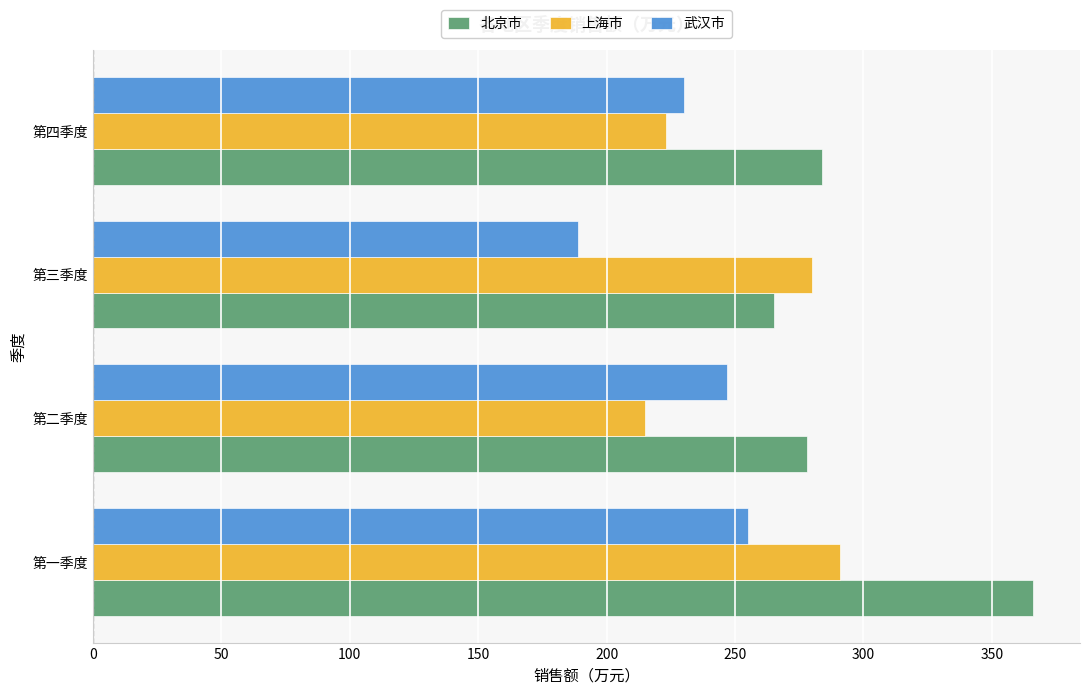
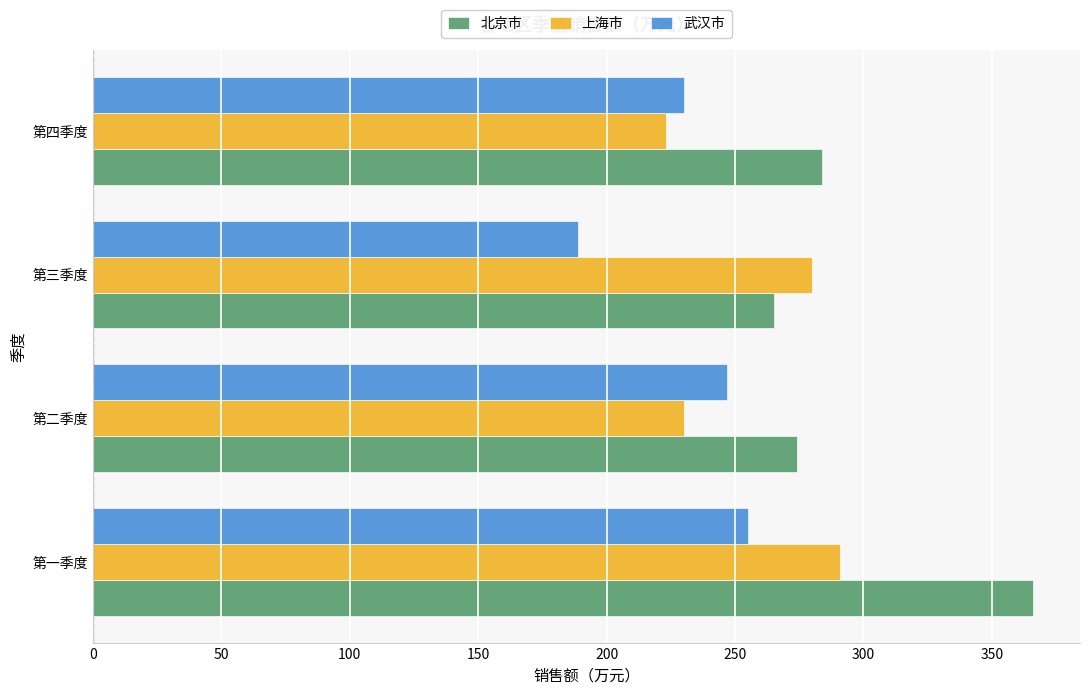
上海市, 第二季度: 215 -> 230
北京市, 第二季度: 278 -> 274
